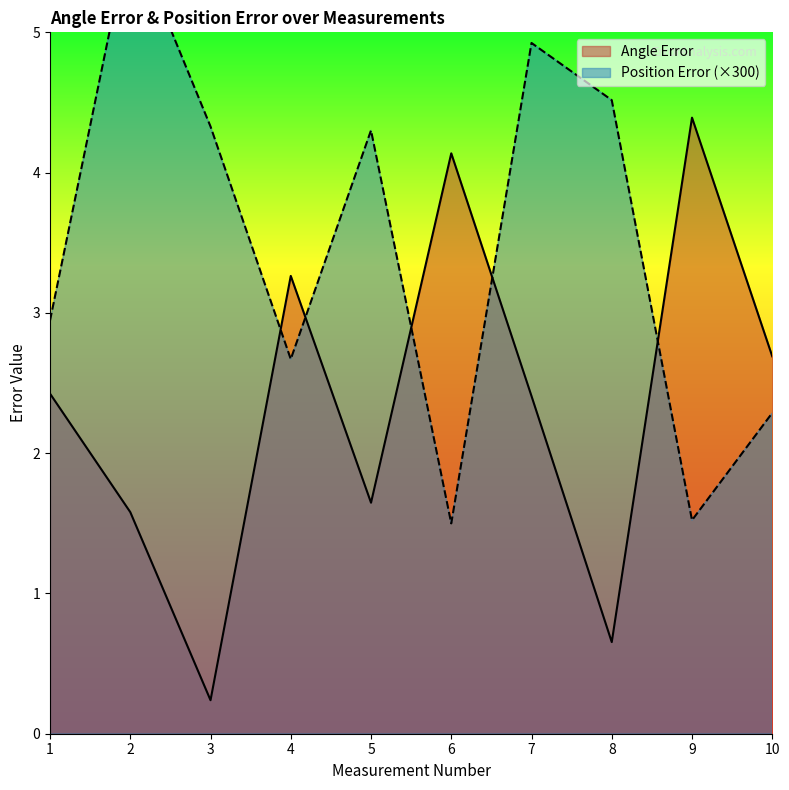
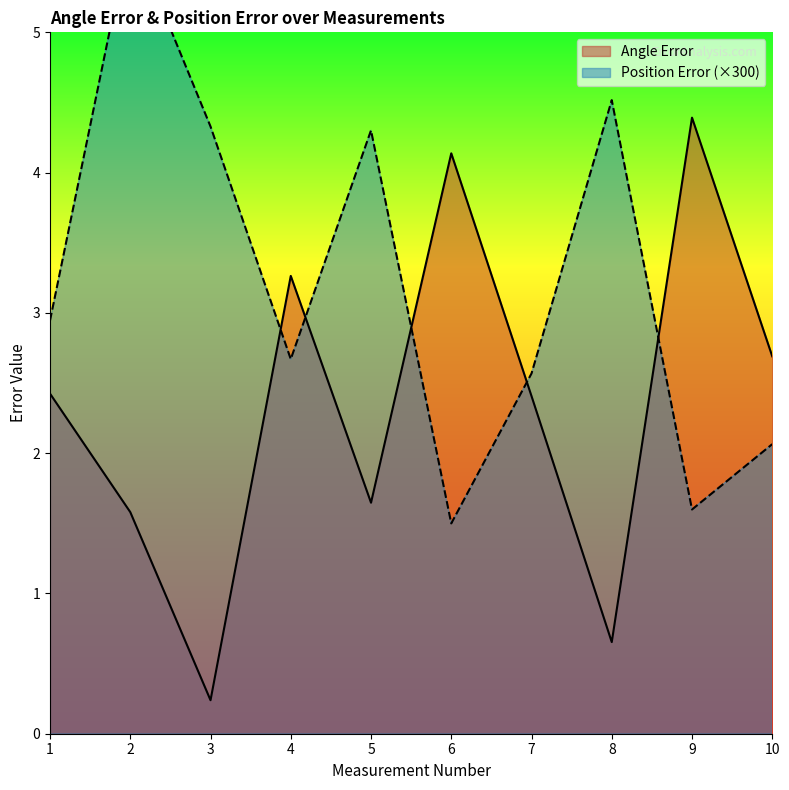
Position Error (×300), 7: 4.92 -> 2.57
Position Error (×300), 9: 1.52 -> 1.60
Position Error (×300), 10: 2.29 -> 2.06
